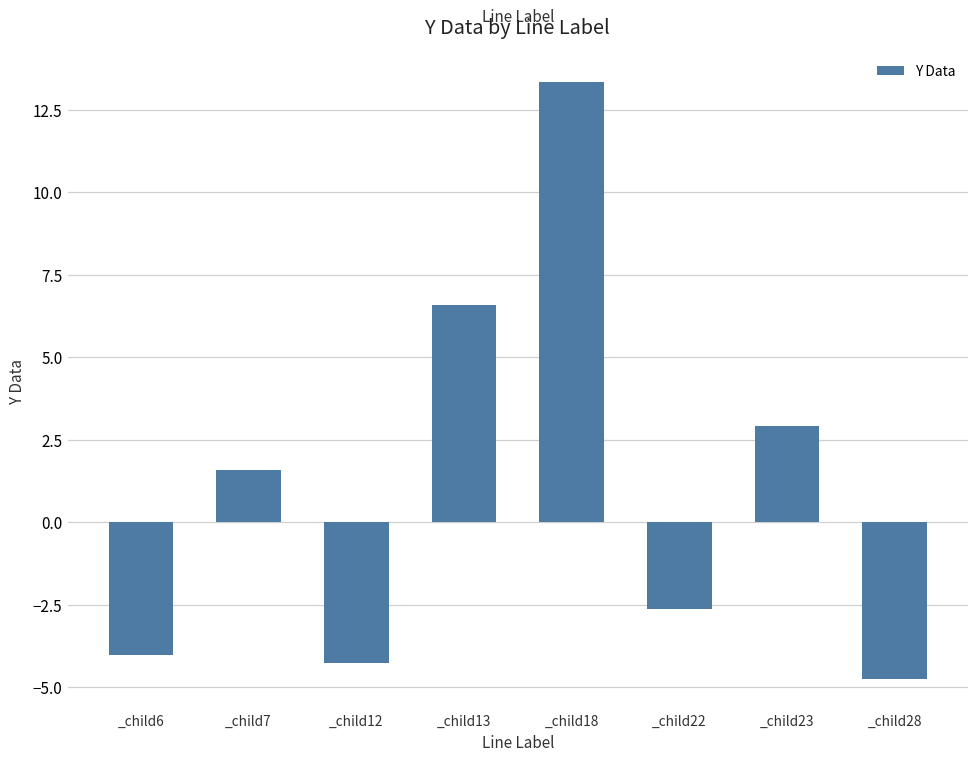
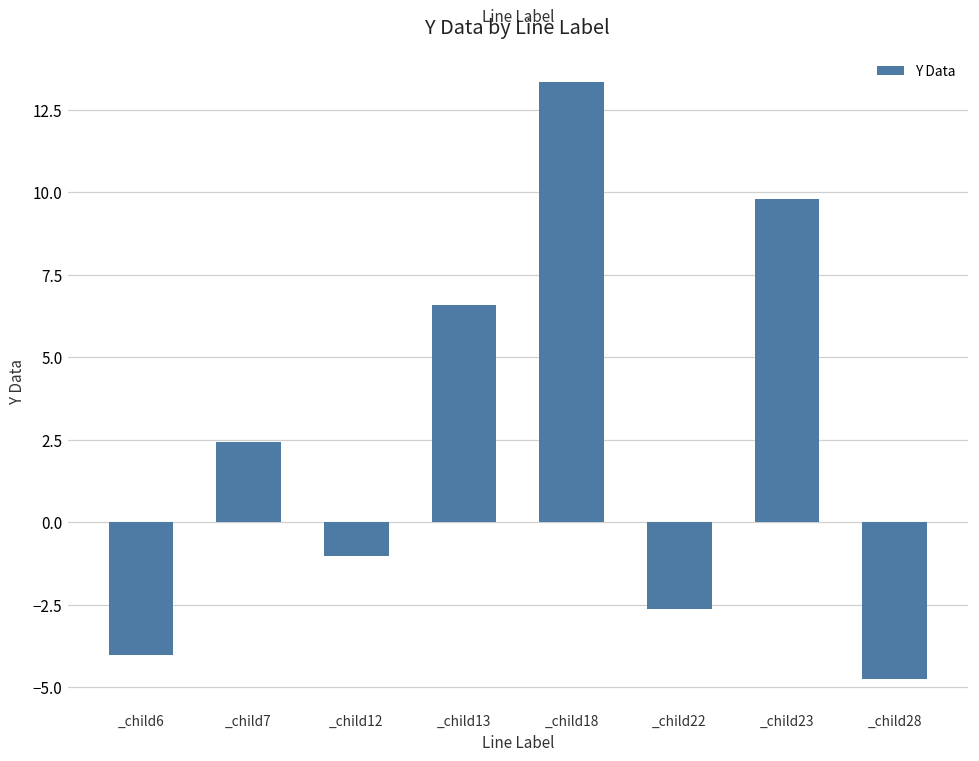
_child7: 1.6 -> 2.4
_child12: -4.3 -> -1.0
_child23: 2.9 -> 9.8
